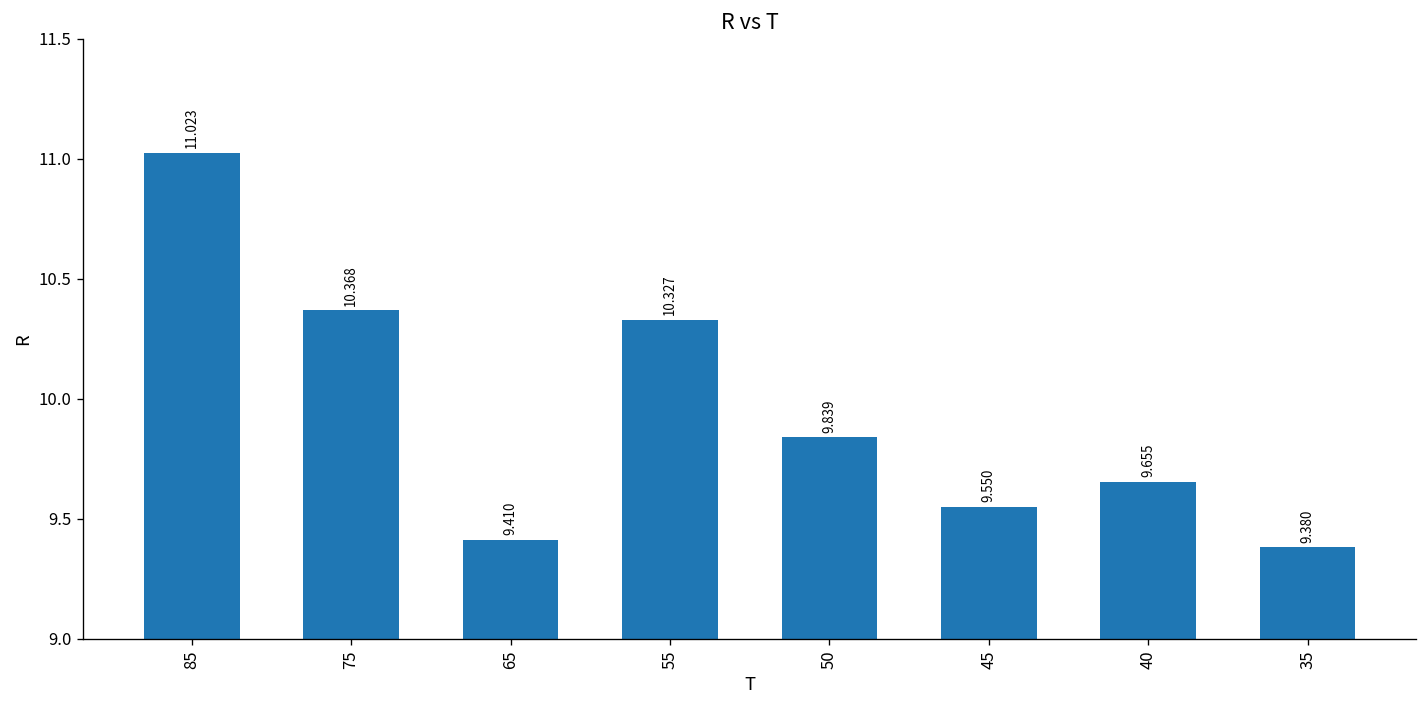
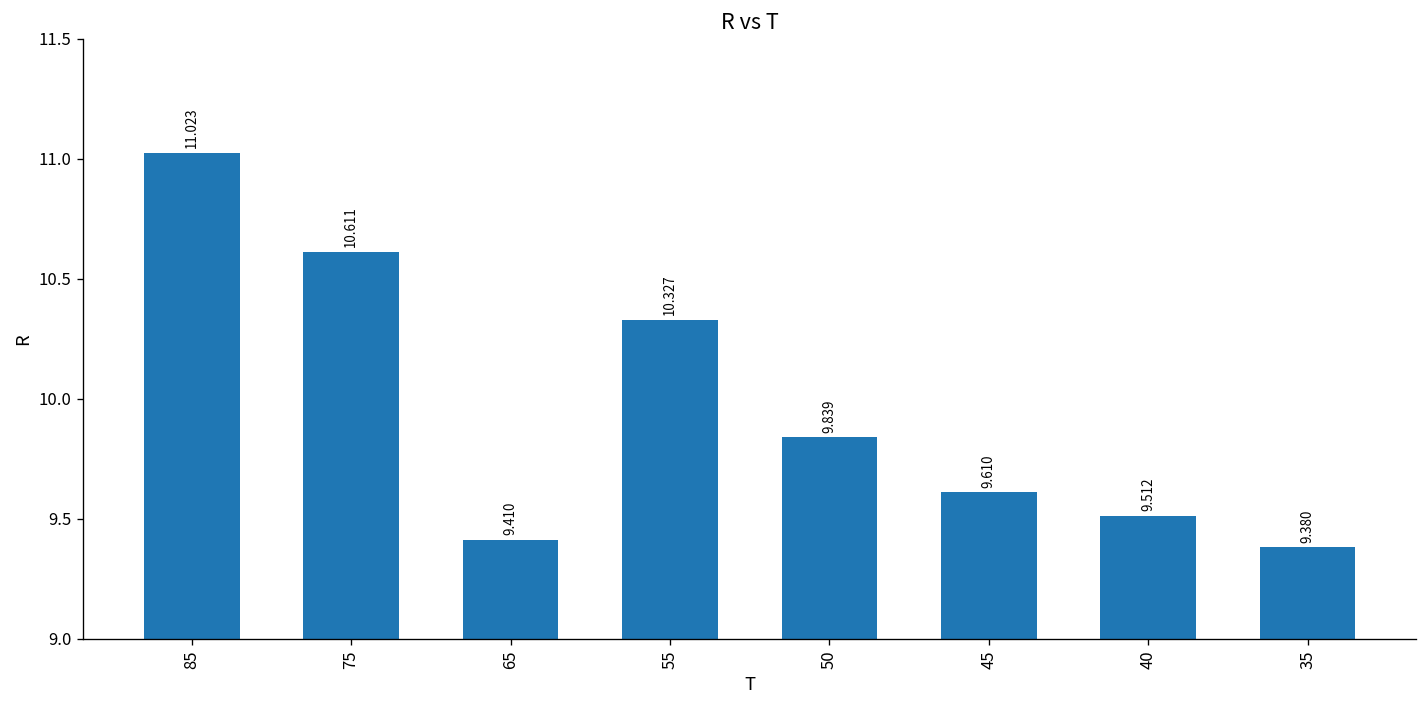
75: 10.368 -> 10.611
45: 9.550 -> 9.610
40: 9.655 -> 9.512
